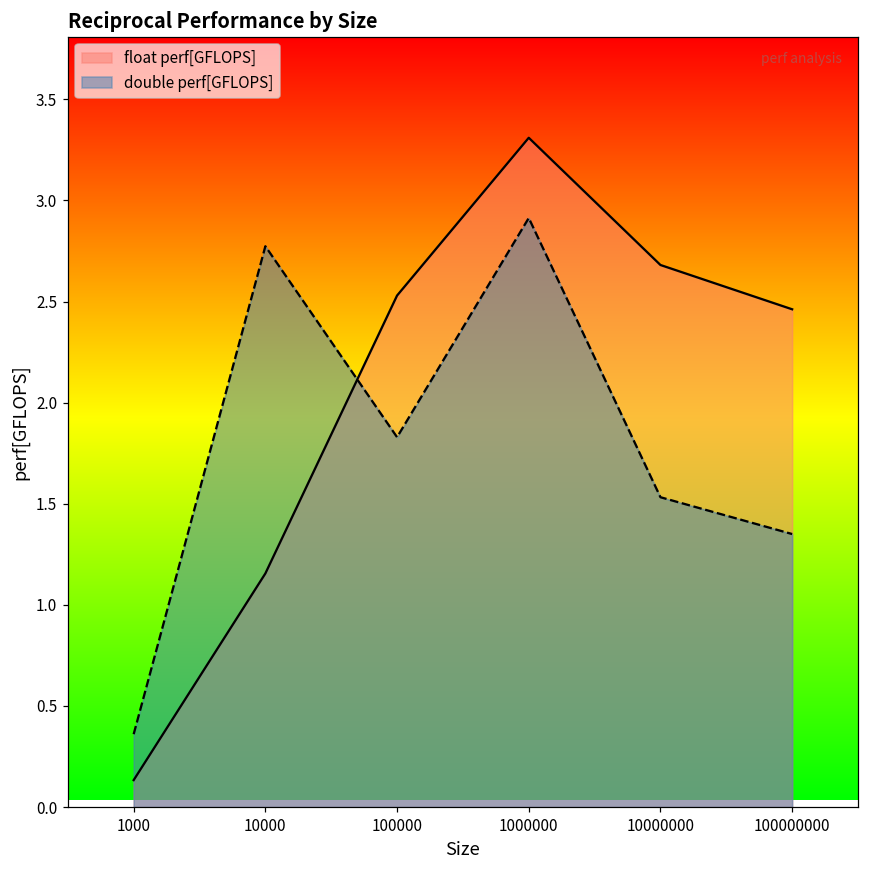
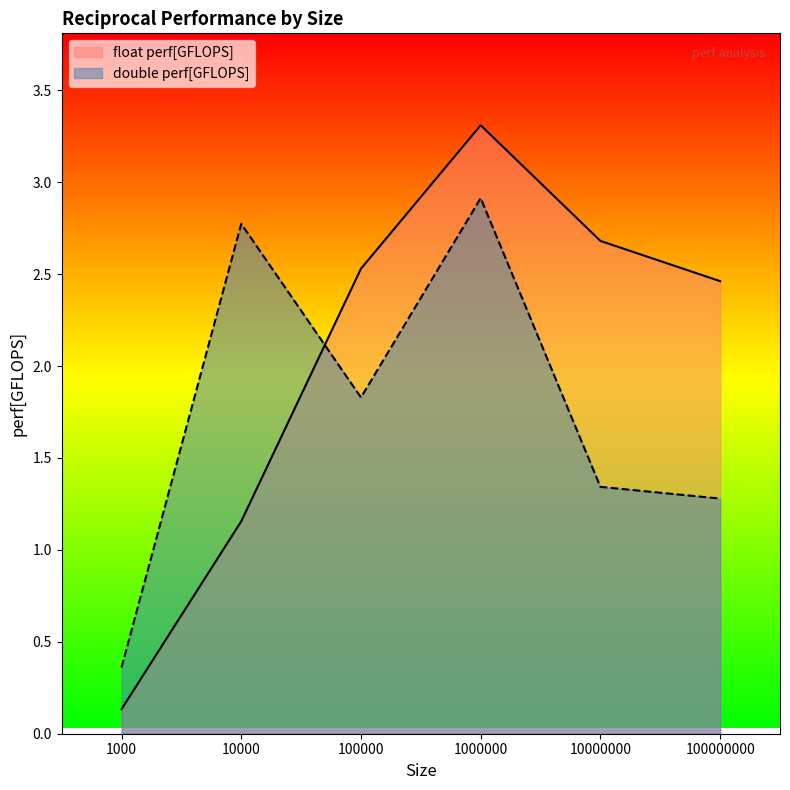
double perf[GFLOPS], 10000000: 1.53 -> 1.34
double perf[GFLOPS], 100000000: 1.35 -> 1.28
